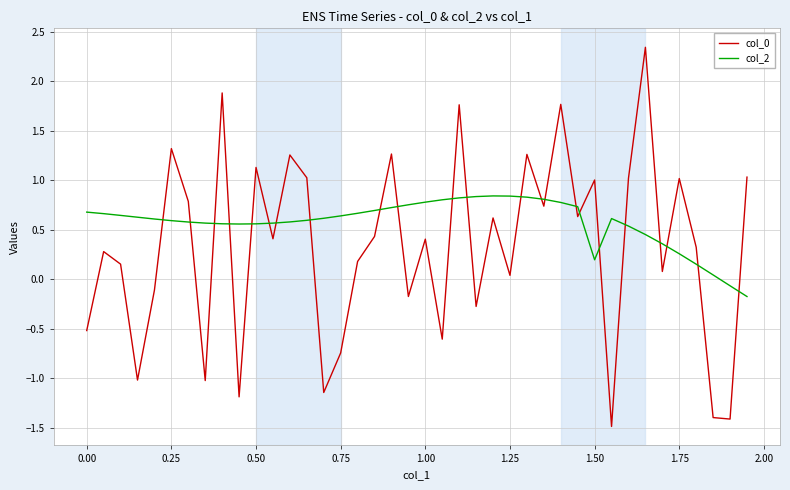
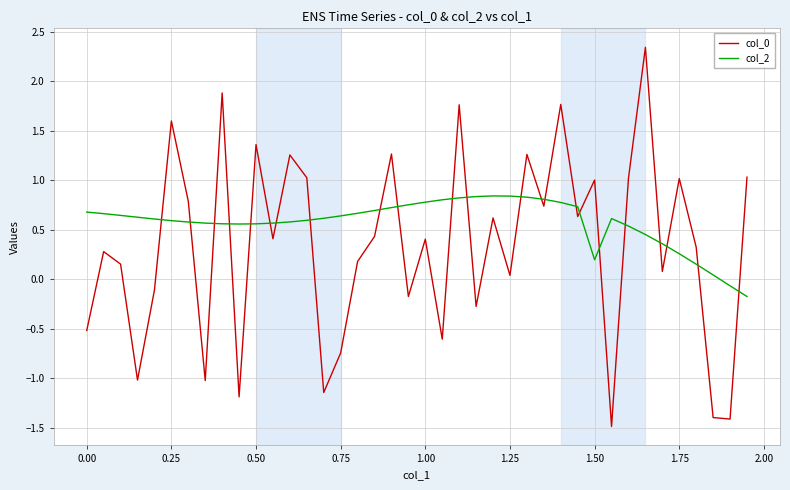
col_0, 0.25: 1.3 -> 1.6
col_0, 0.50: 1.1 -> 1.4
